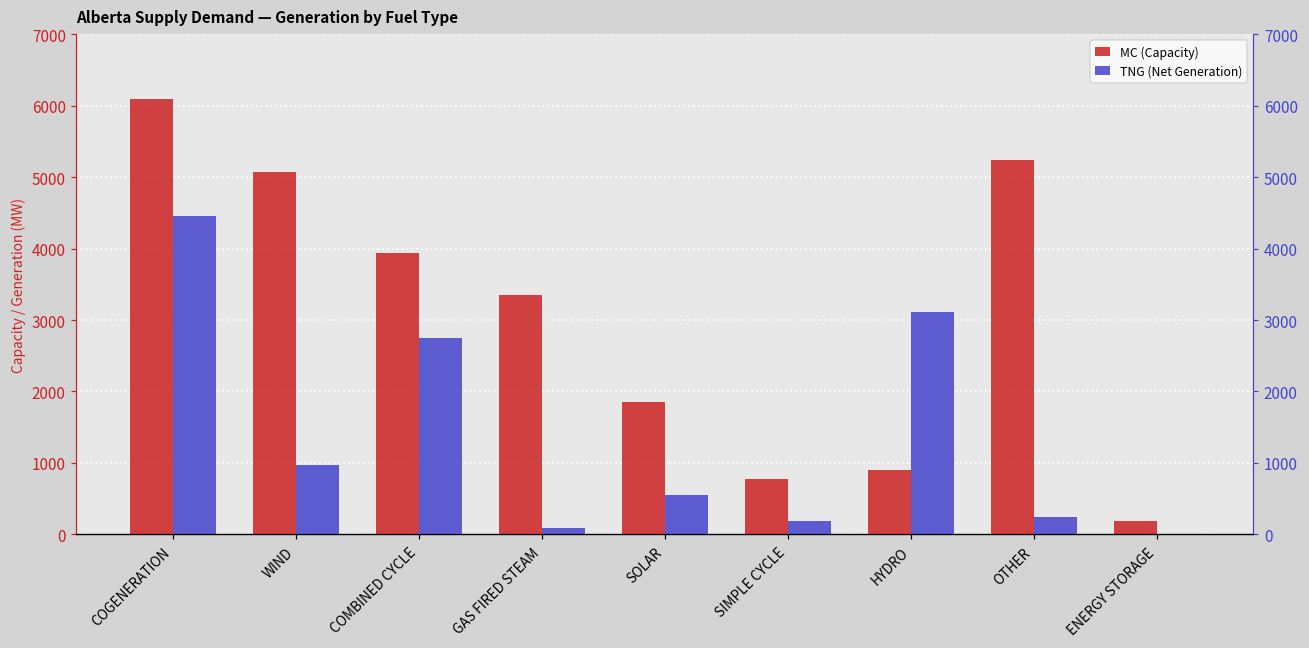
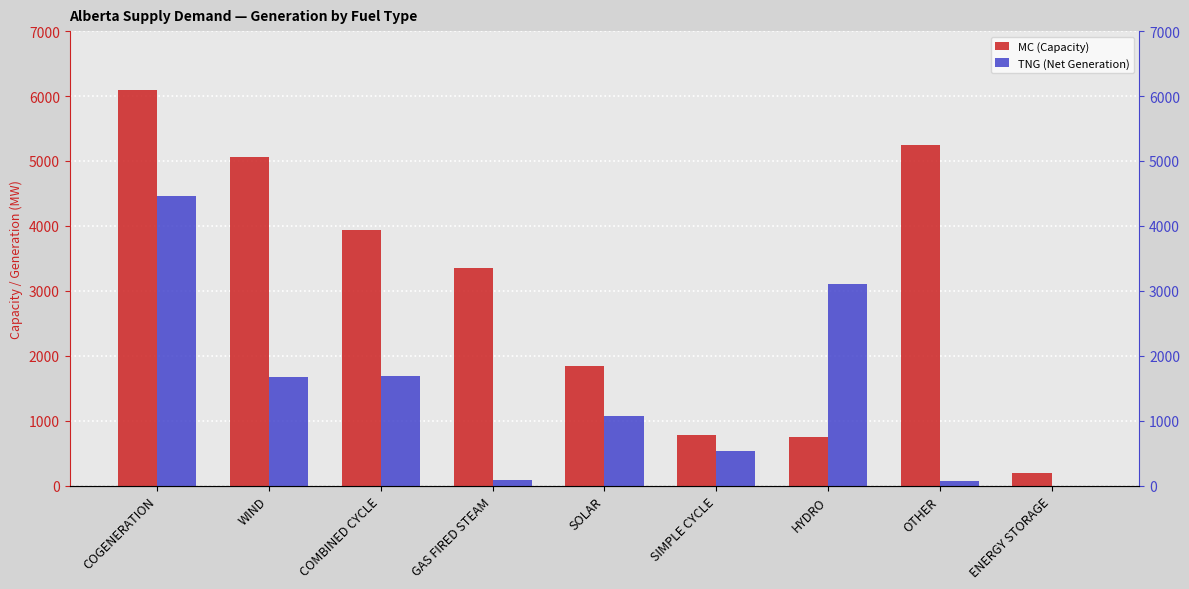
TNG (Net Generation), WIND: 1000 -> 1700
TNG (Net Generation), COMBINED CYCLE: 2700 -> 1700
TNG (Net Generation), SOLAR: 500 -> 1100
TNG (Net Generation), SIMPLE CYCLE: 200 -> 500
MC (Capacity), HYDRO: 900 -> 700
TNG (Net Generation), OTHER: 200 -> 100
